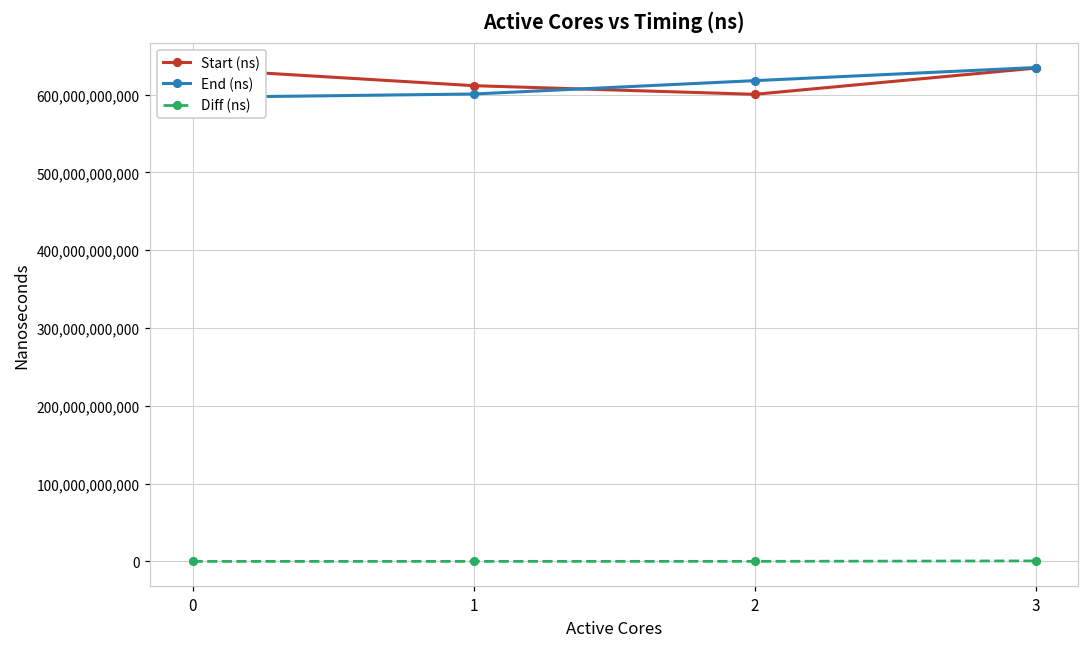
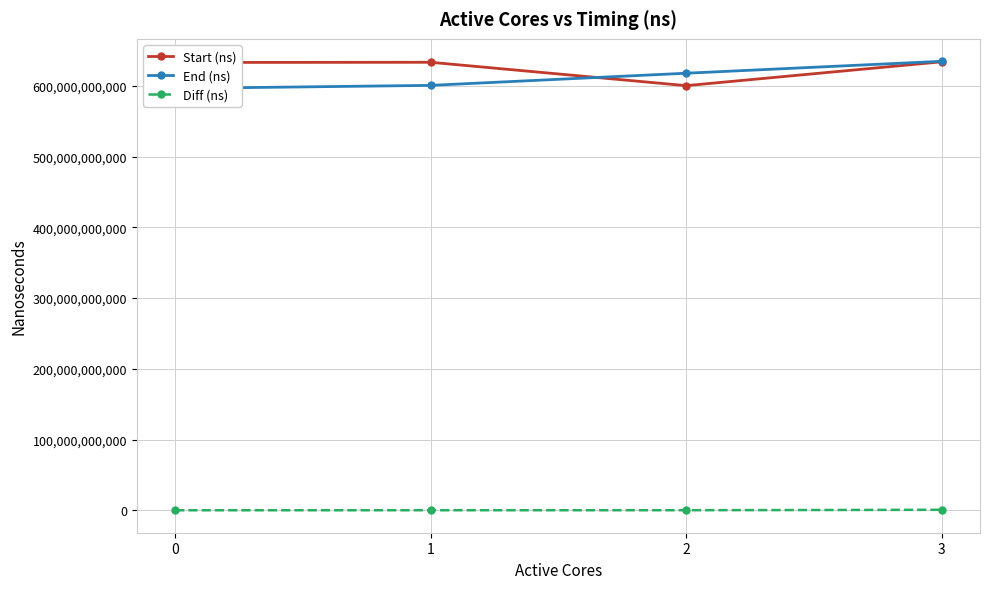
Start (ns), 1: 610,000,000,000 -> 630,000,000,000
